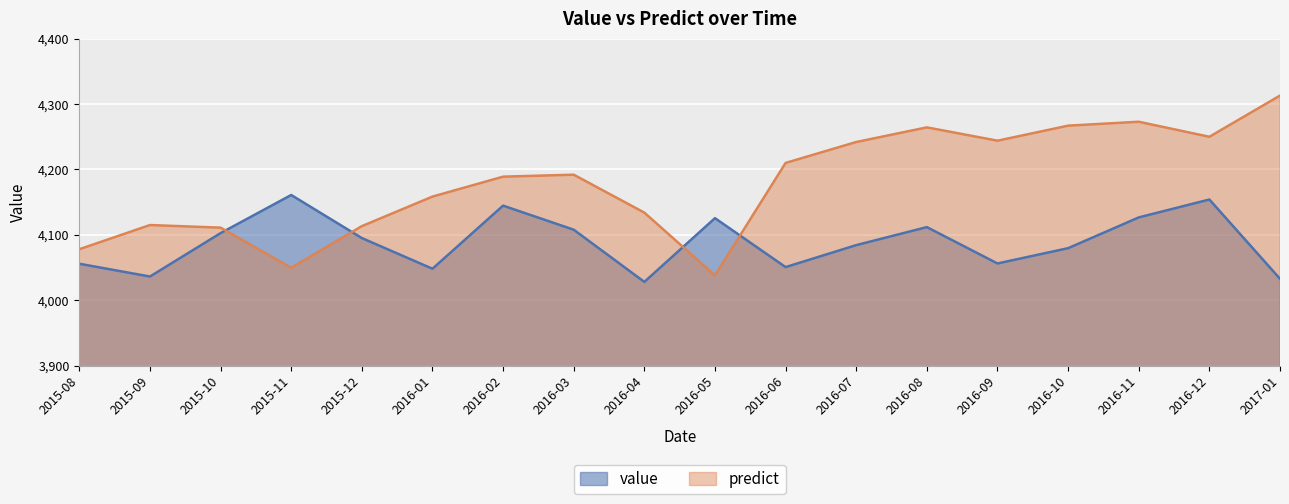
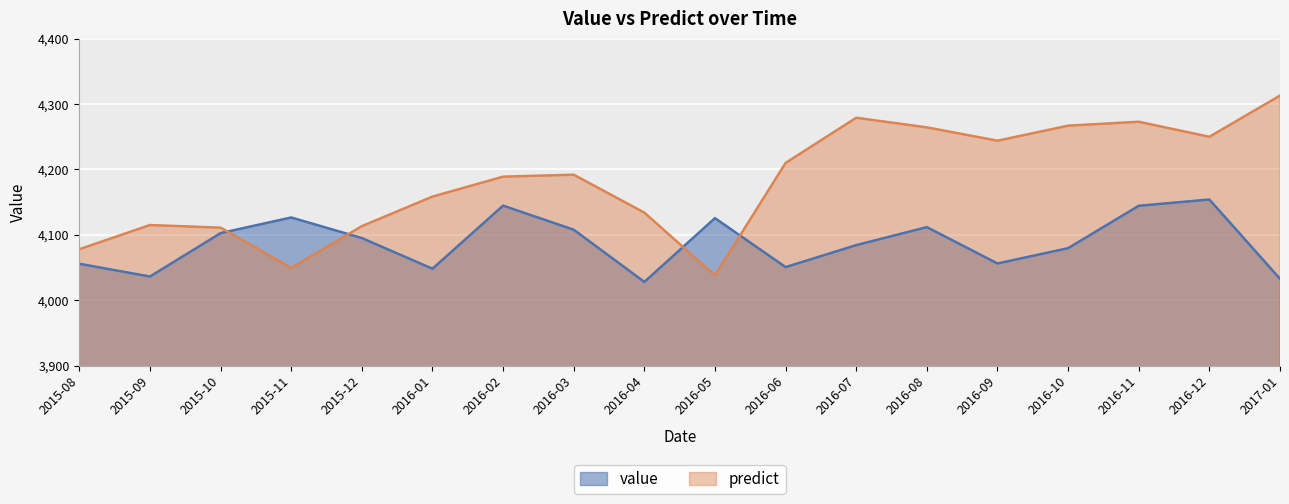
value, 2015-11: 4,160 -> 4,130
predict, 2016-07: 4,240 -> 4,280
value, 2016-11: 4,130 -> 4,140
